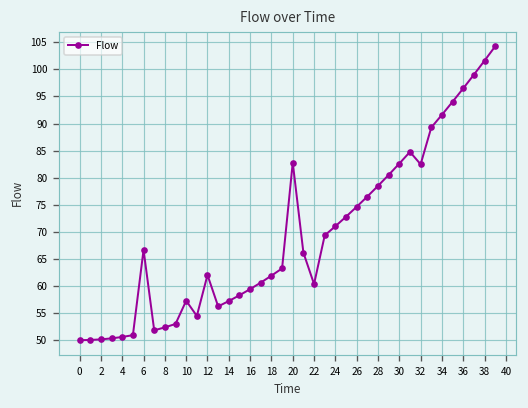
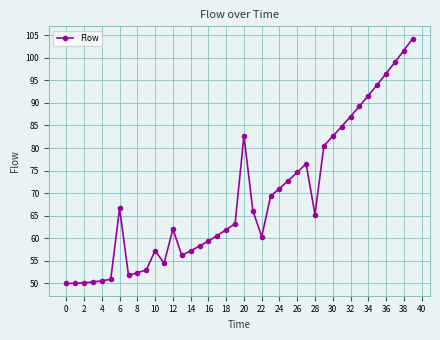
28: 78 -> 65
32: 82 -> 87
